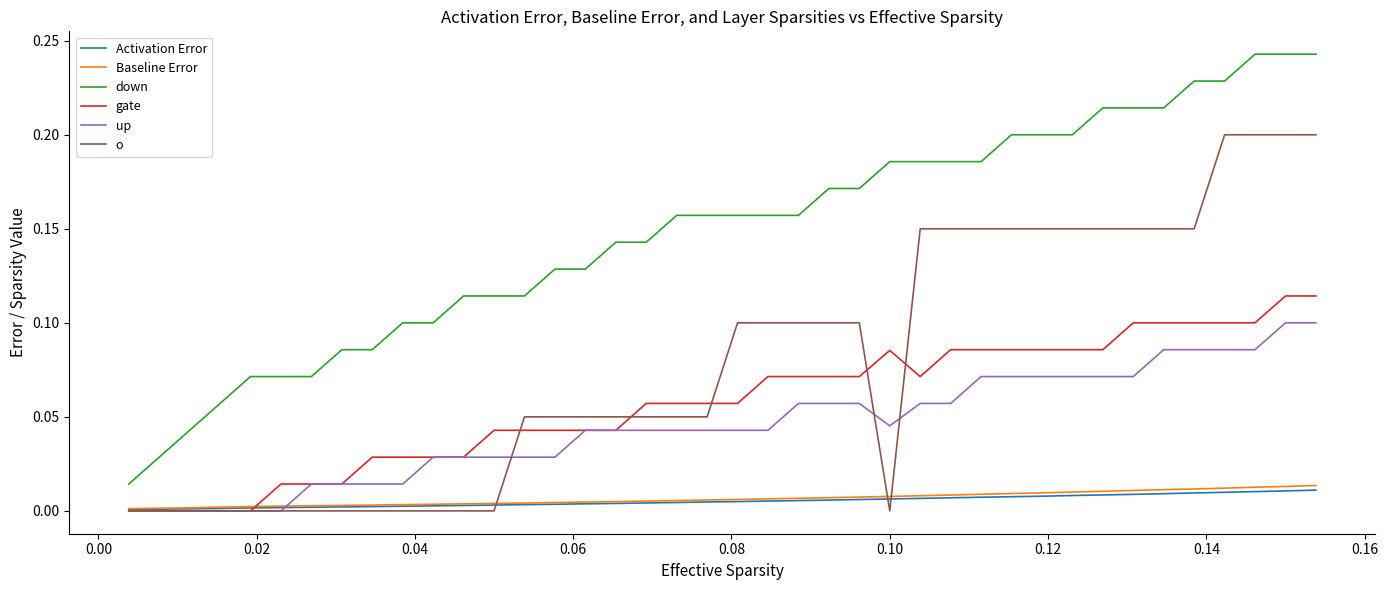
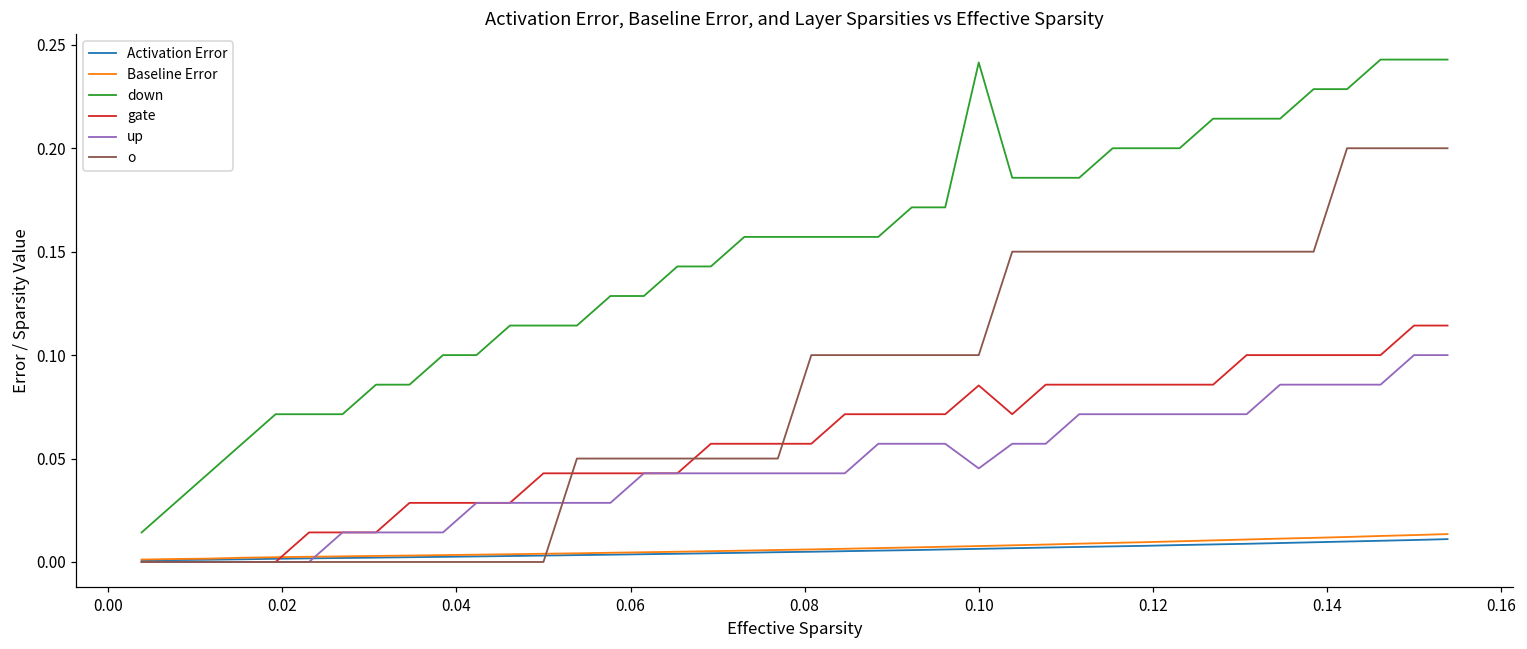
down, 0.10: 0.186 -> 0.241
o, 0.10: 0.0 -> 0.1
